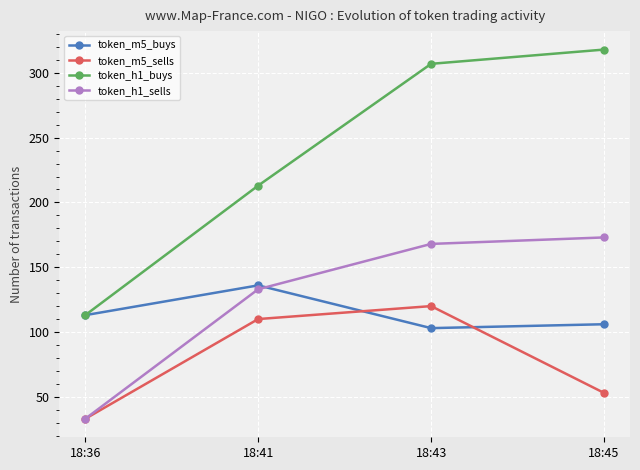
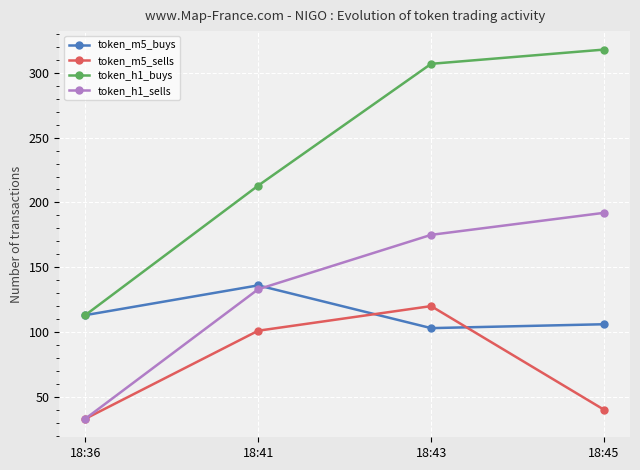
token_m5_sells, 18:41: 110 -> 101
token_h1_sells, 18:43: 168 -> 175
token_m5_sells, 18:45: 53 -> 40
token_h1_sells, 18:45: 173 -> 192
